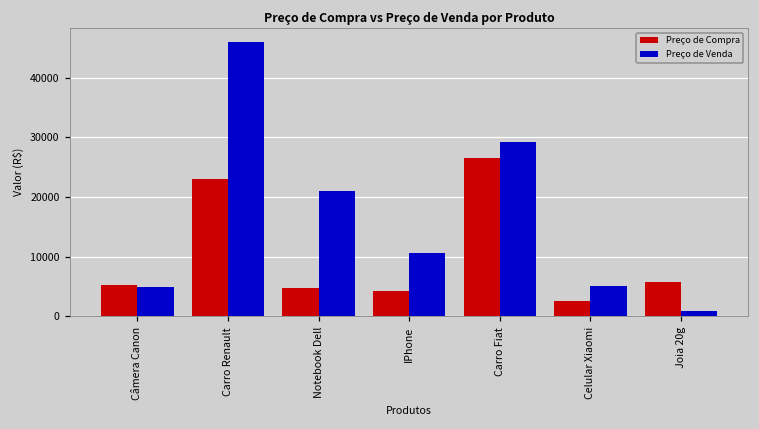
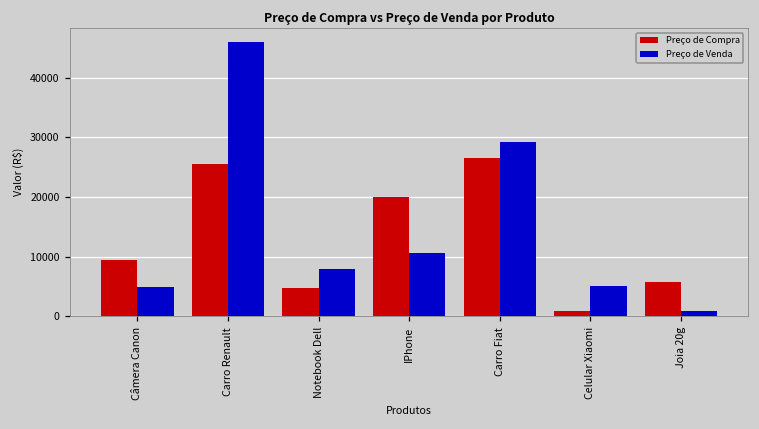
Preço de Compra, Câmera Canon: 5000 -> 9000
Preço de Compra, Carro Renault: 23000 -> 25000
Preço de Venda, Notebook Dell: 21000 -> 8000
Preço de Compra, IPhone: 4000 -> 20000
Preço de Compra, Celular Xiaomi: 3000 -> 1000
